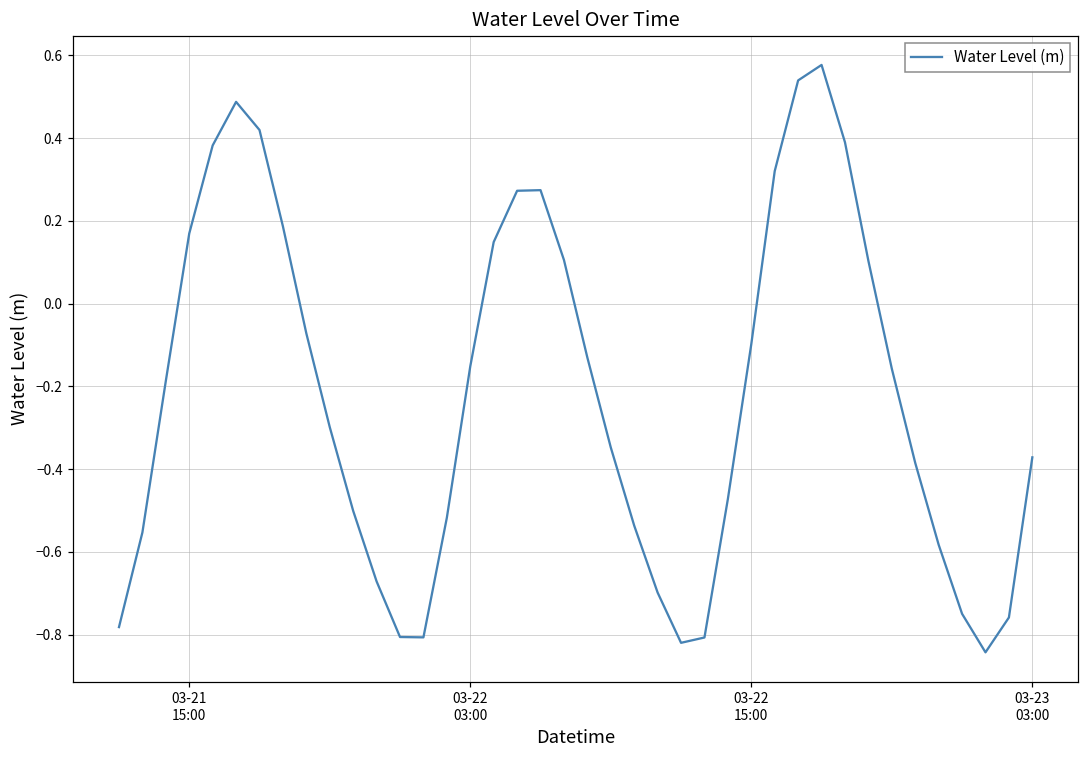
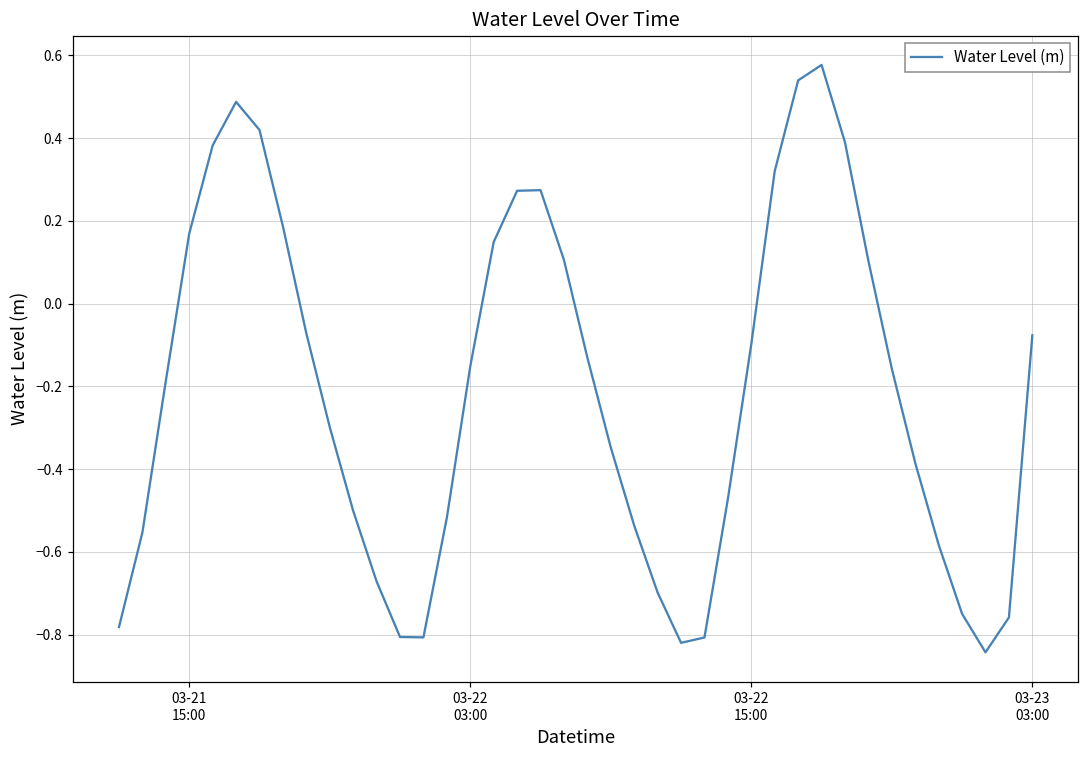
03-23 03:00: -0.37 -> -0.08
